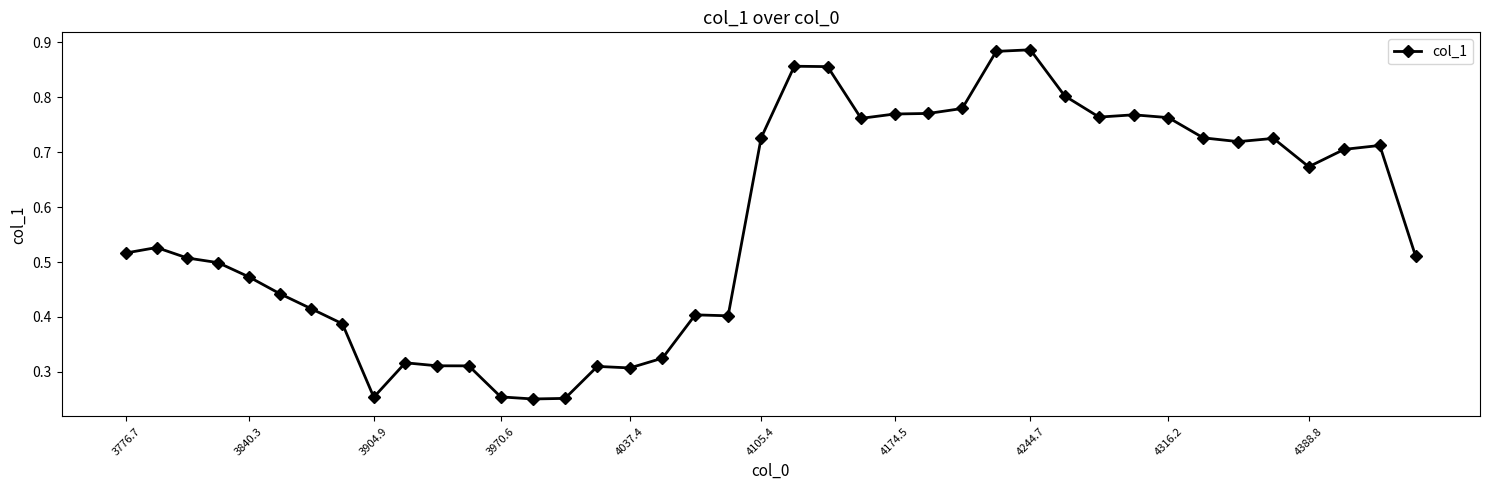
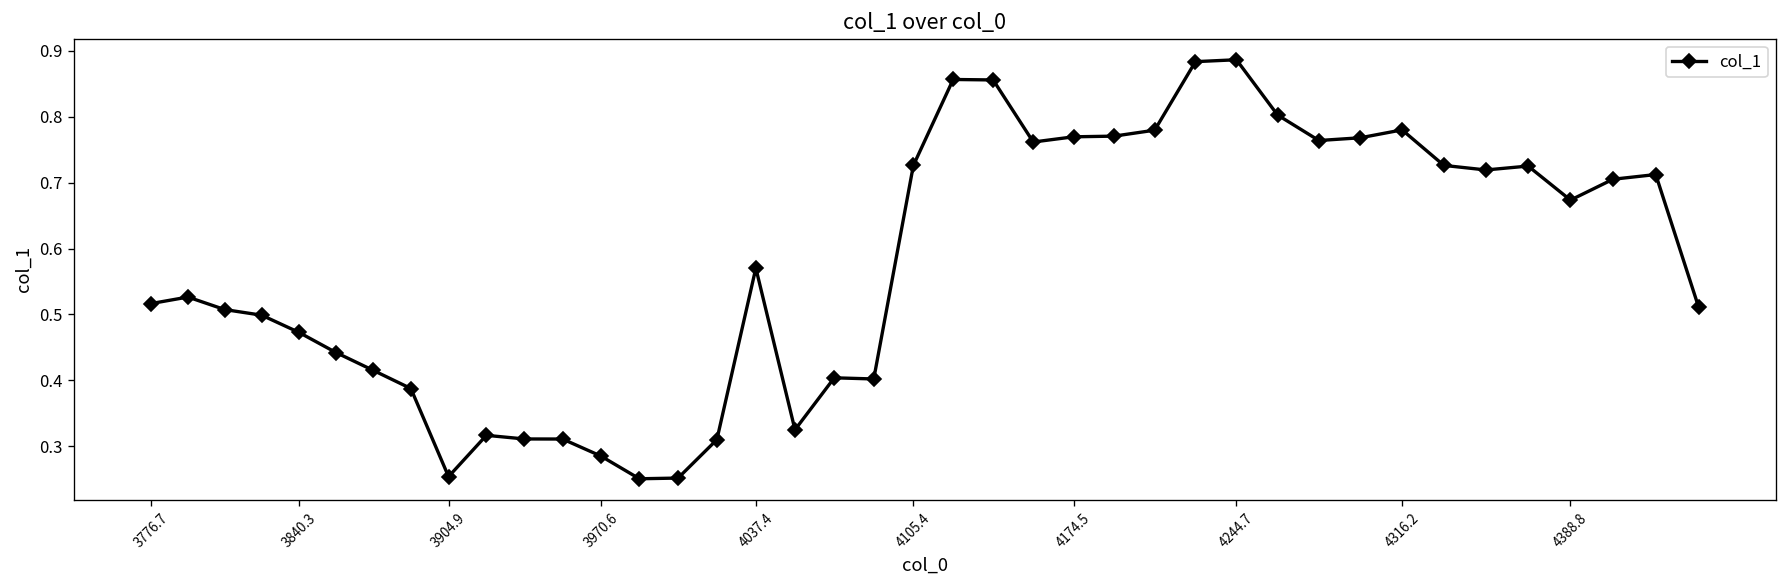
3970.6: 0.25 -> 0.29
4037.4: 0.31 -> 0.57
4316.2: 0.76 -> 0.78
